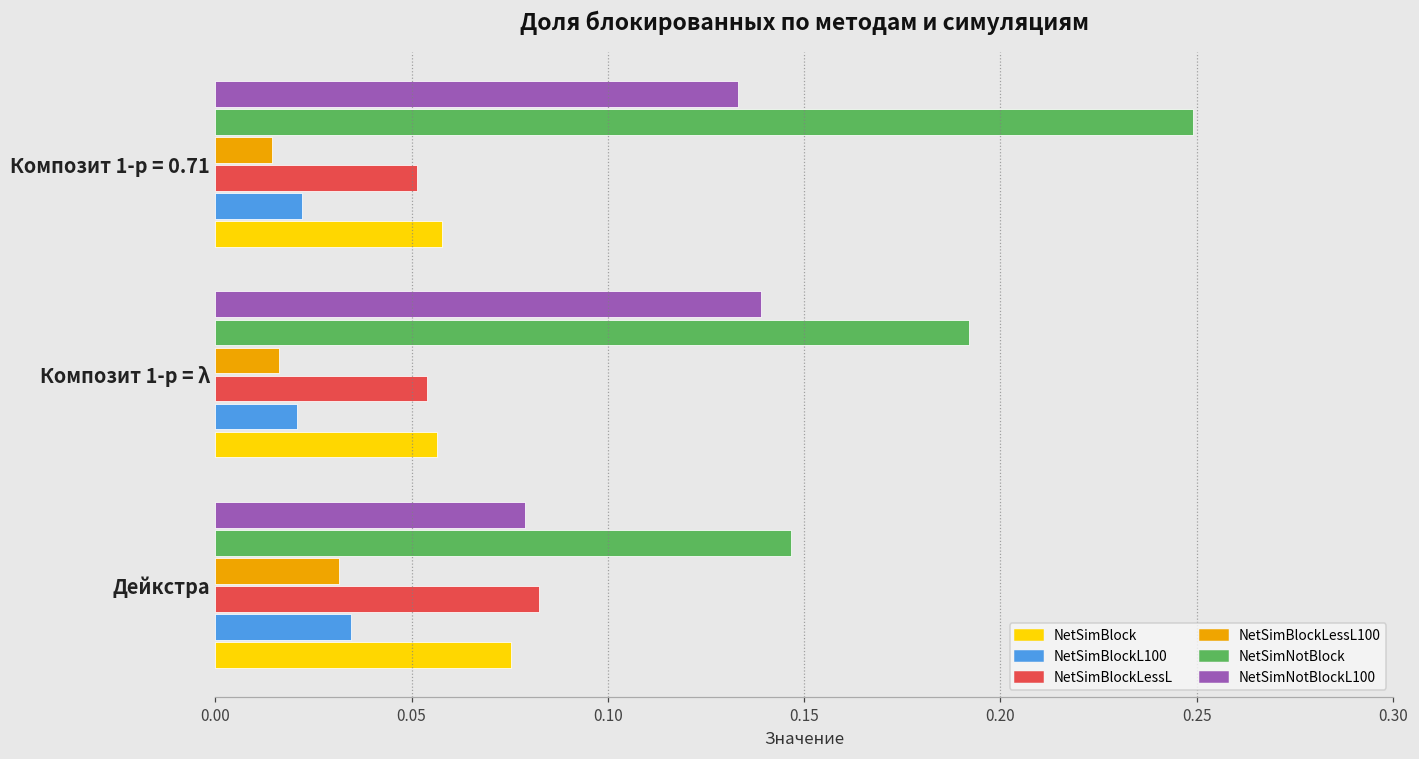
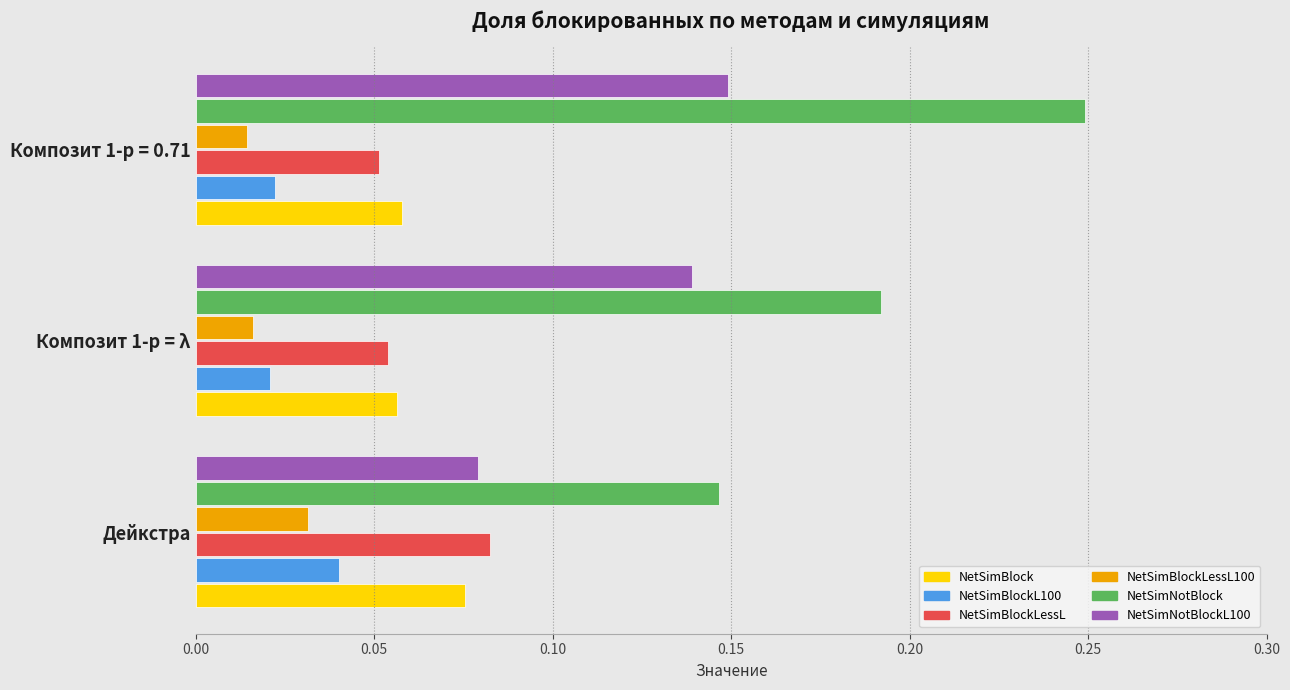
NetSimNotBlockL100, Композит 1-p = 0.71: 0.133 -> 0.149
NetSimBlockL100, Дейкстра: 0.035 -> 0.040
